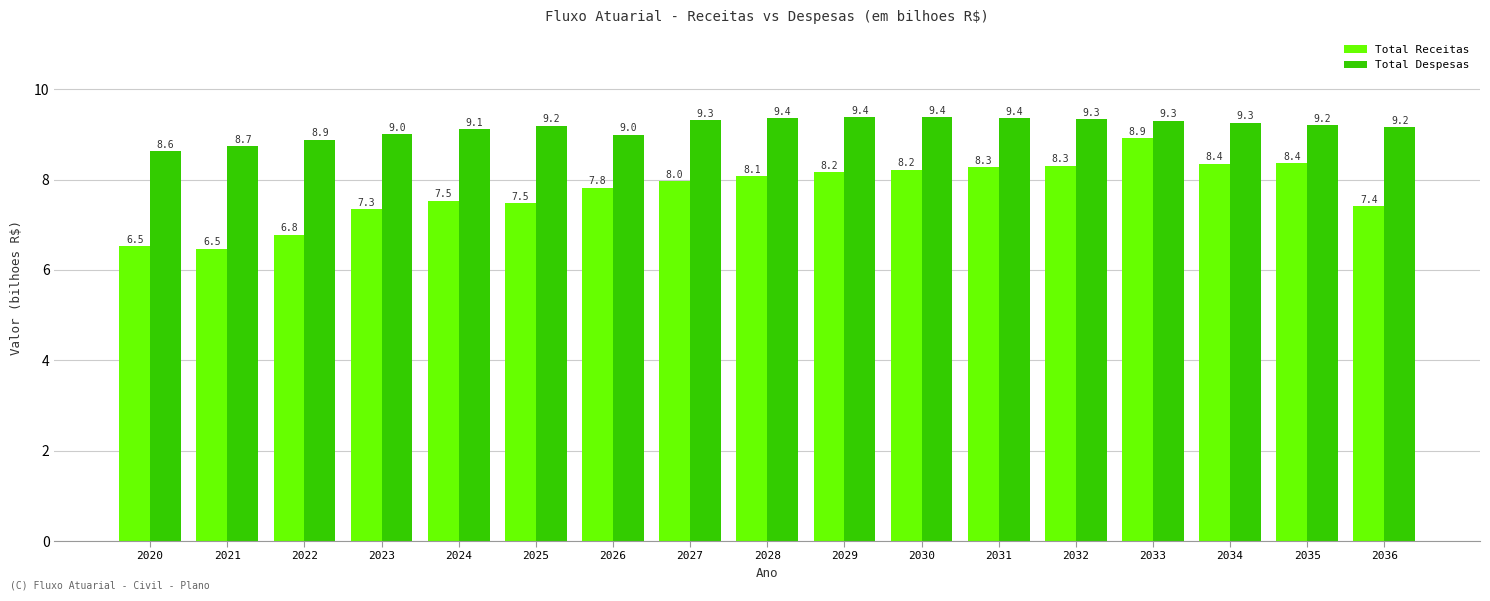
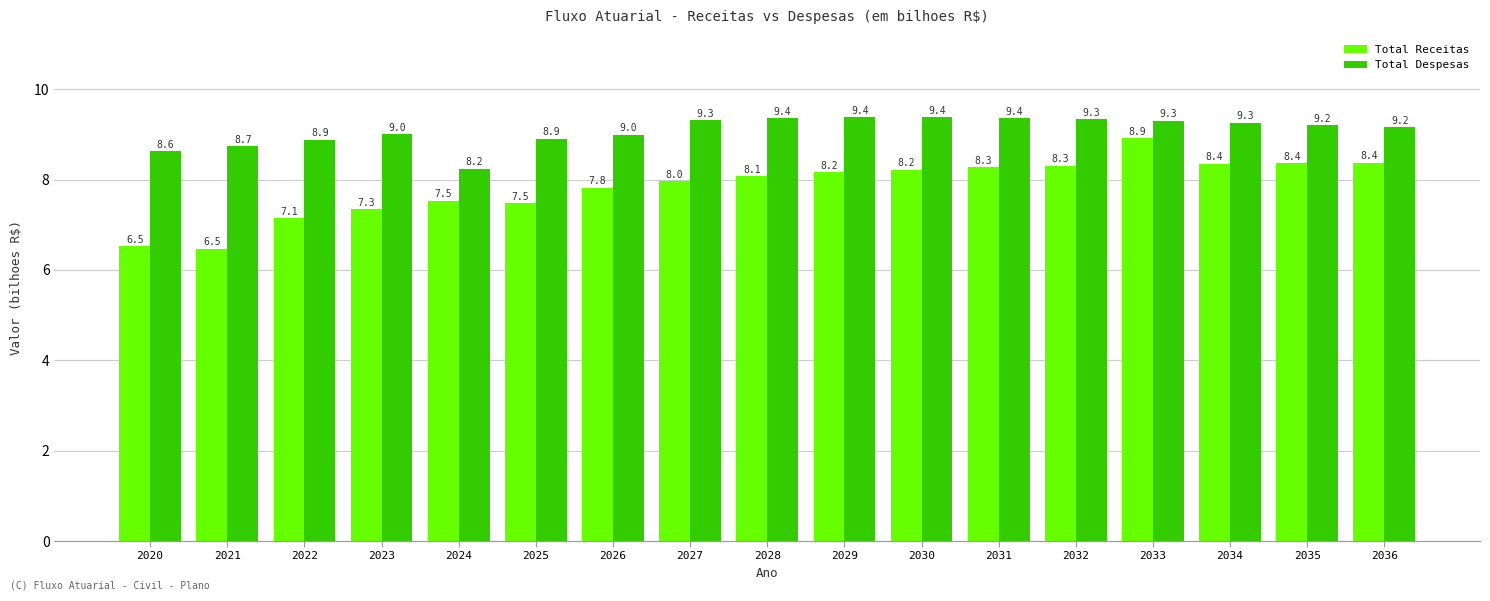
Total Receitas, 2022: 6.8 -> 7.1
Total Despesas, 2024: 9.1 -> 8.2
Total Despesas, 2025: 9.2 -> 8.9
Total Receitas, 2036: 7.4 -> 8.4
